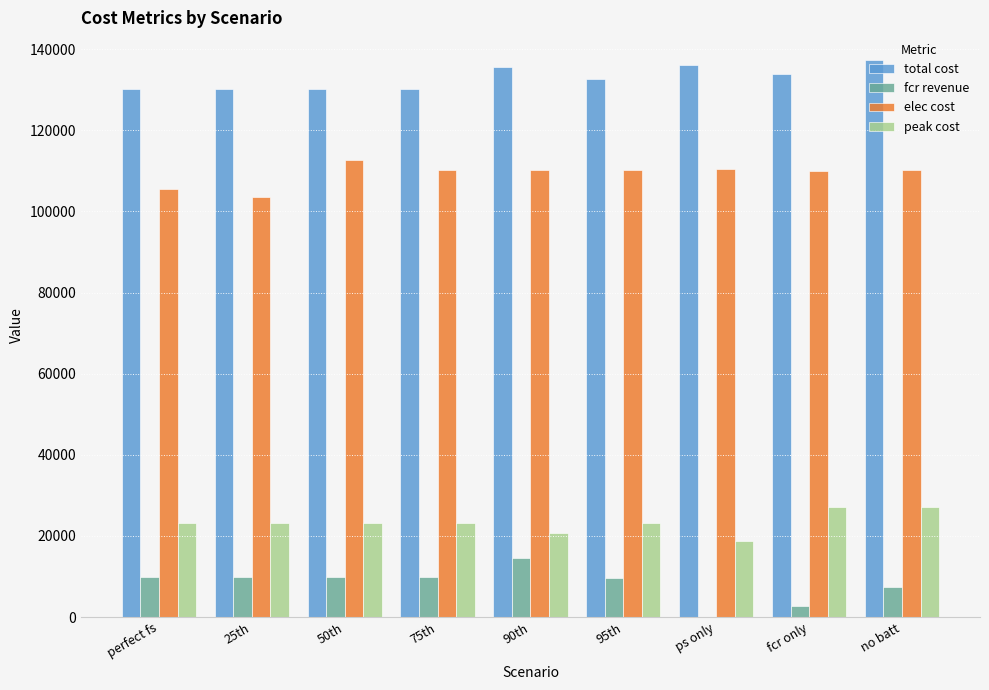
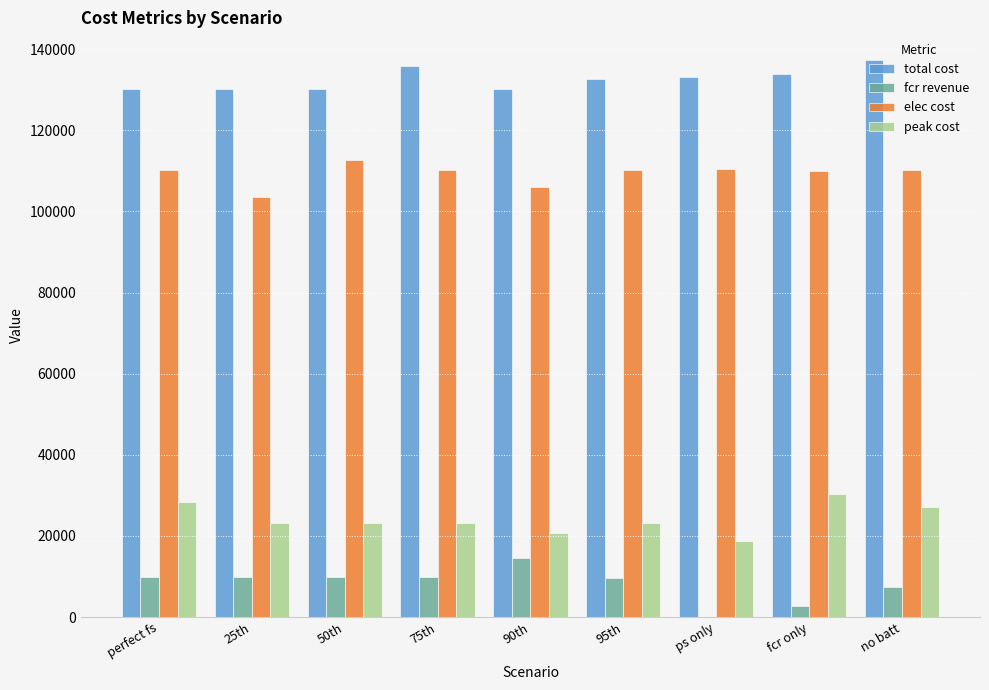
elec cost, perfect fs: 105000 -> 110000
peak cost, perfect fs: 23000 -> 28000
total cost, 75th: 130000 -> 136000
total cost, 90th: 135000 -> 130000
elec cost, 90th: 110000 -> 106000
total cost, ps only: 136000 -> 133000
peak cost, fcr only: 27000 -> 30000
